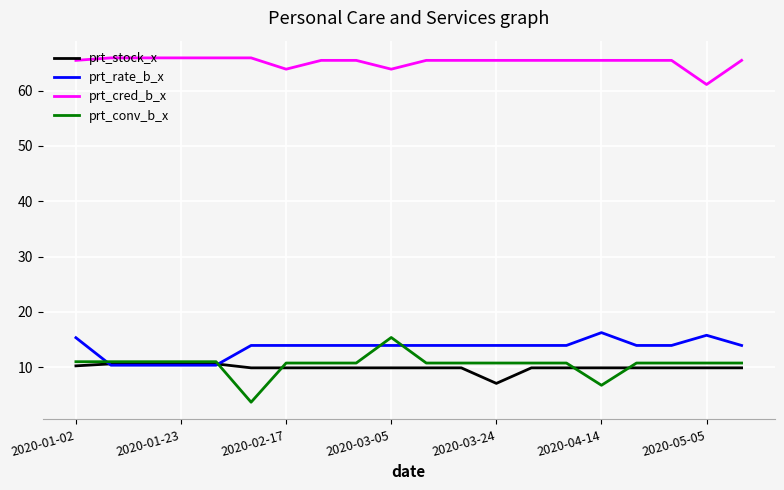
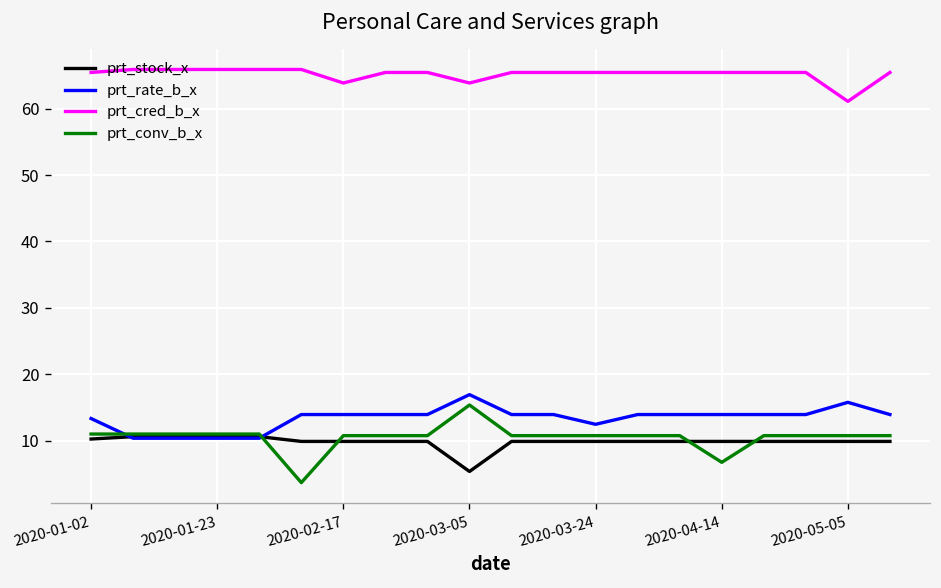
prt_rate_b_x, 2020-01-02: 15 -> 13
prt_stock_x, 2020-03-05: 10 -> 5
prt_rate_b_x, 2020-03-05: 14 -> 17
prt_stock_x, 2020-03-24: 7 -> 10
prt_rate_b_x, 2020-03-24: 14 -> 12
prt_rate_b_x, 2020-04-14: 16 -> 14
